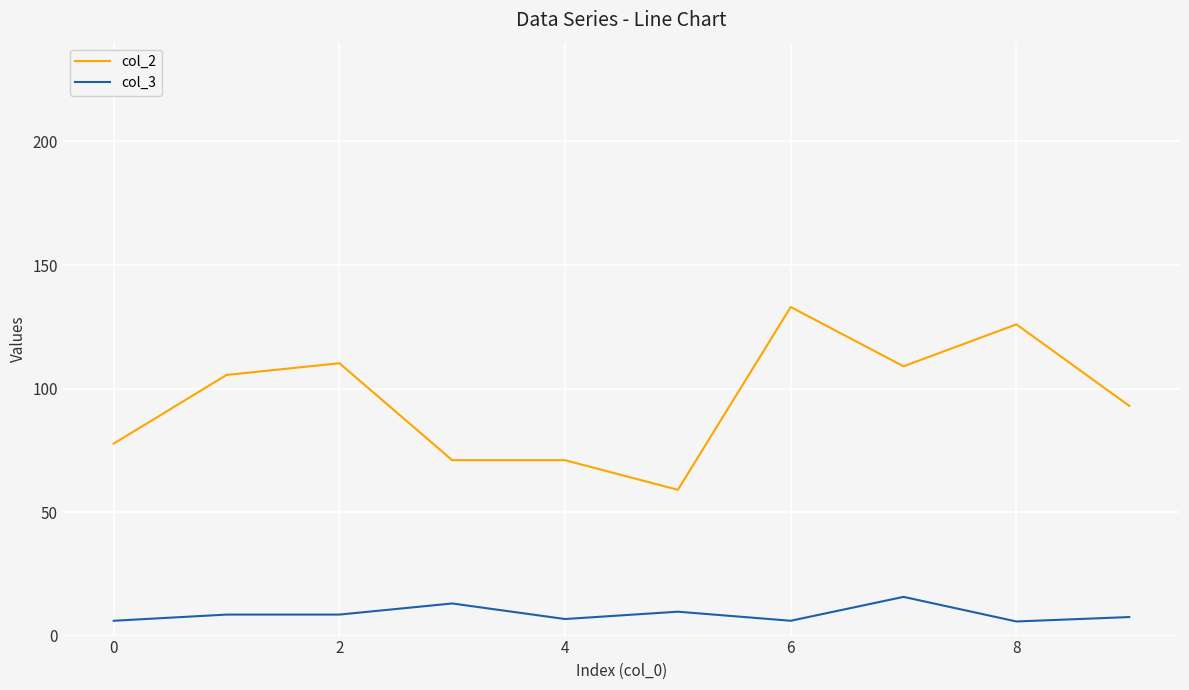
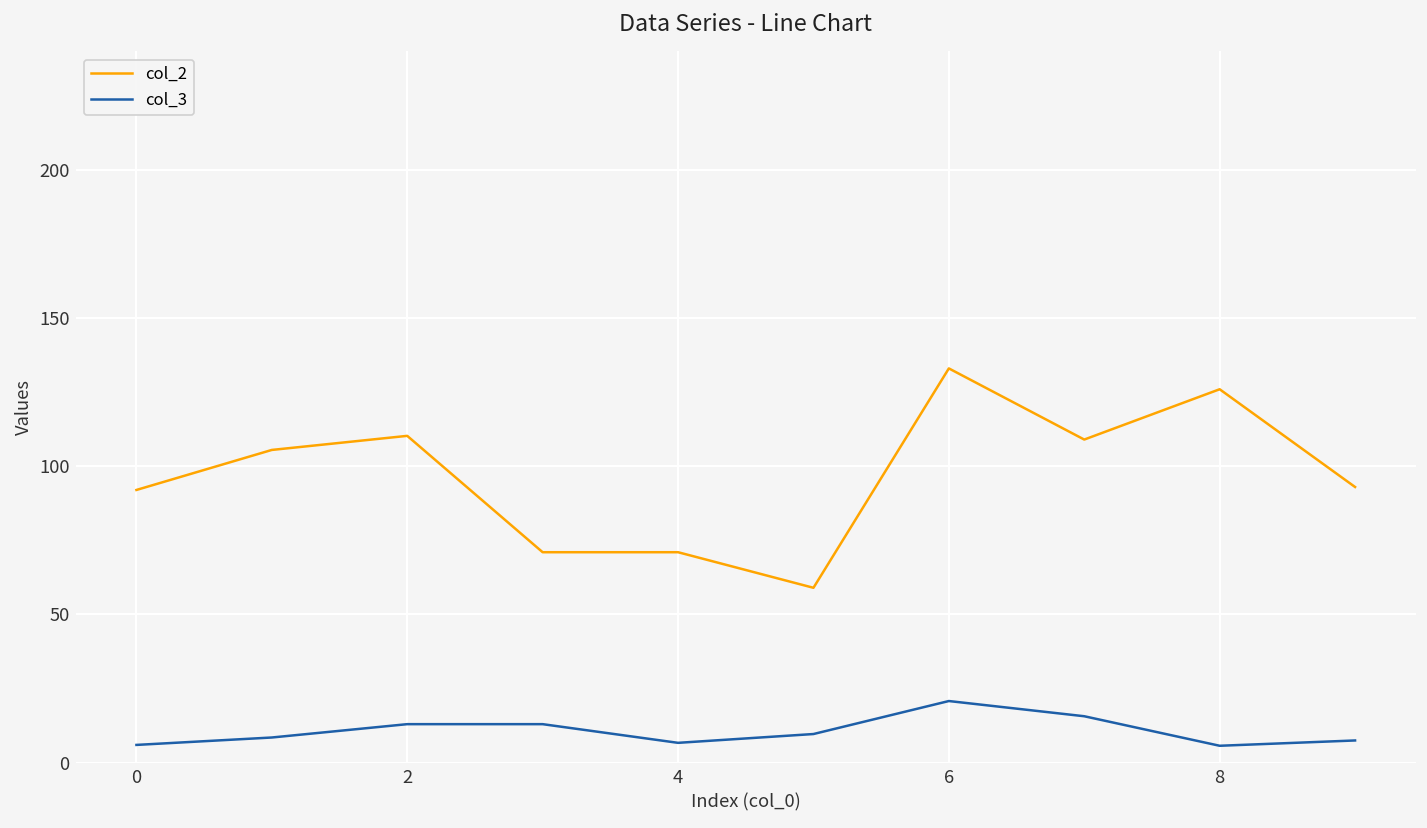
col_2, 0: 78 -> 92
col_3, 2: 9 -> 13
col_3, 6: 6 -> 21
